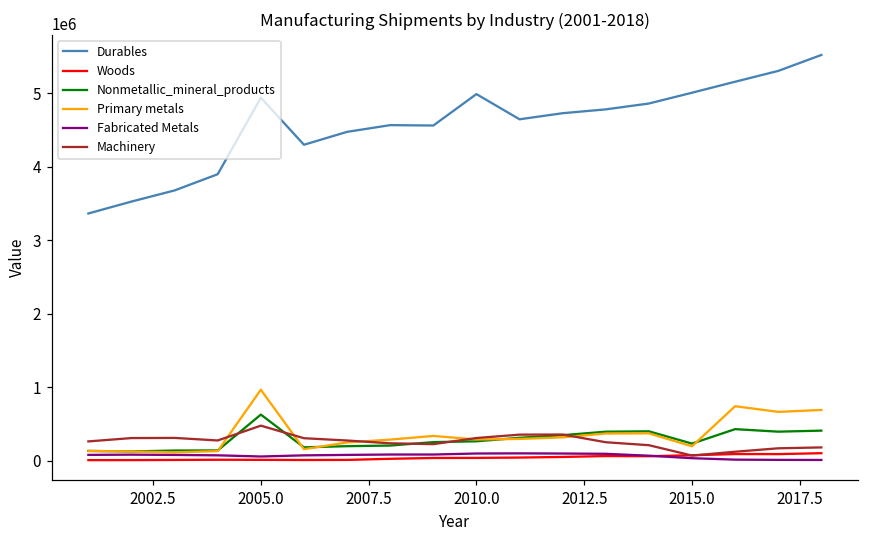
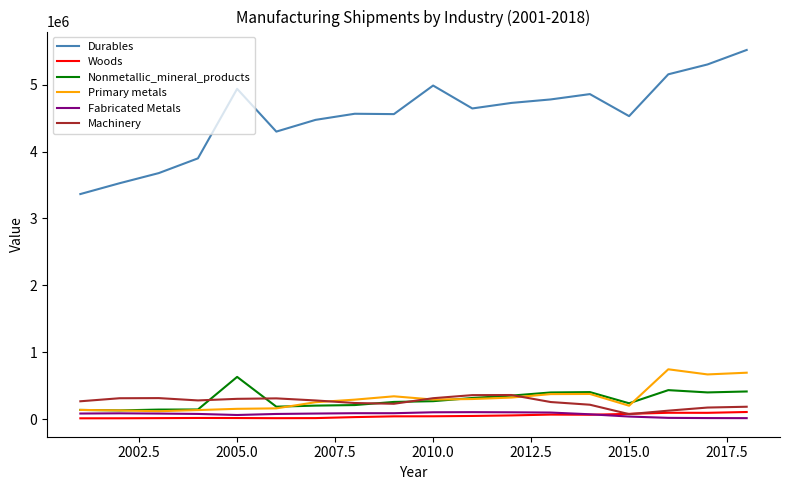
Primary metals, 2005.0: 1000000 -> 200000
Machinery, 2005.0: 500000 -> 300000
Durables, 2015.0: 5000000 -> 4500000
